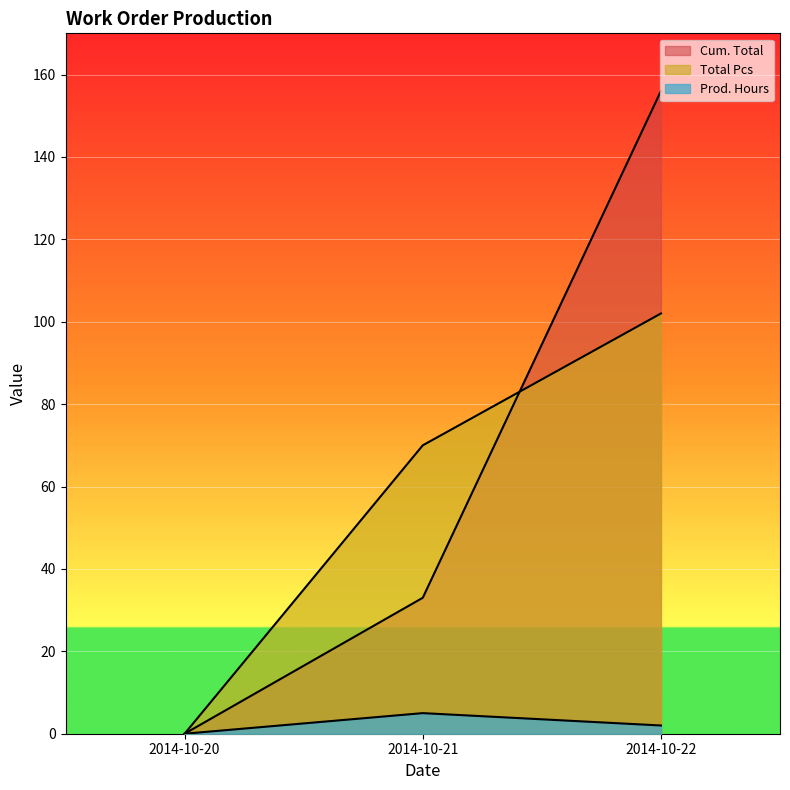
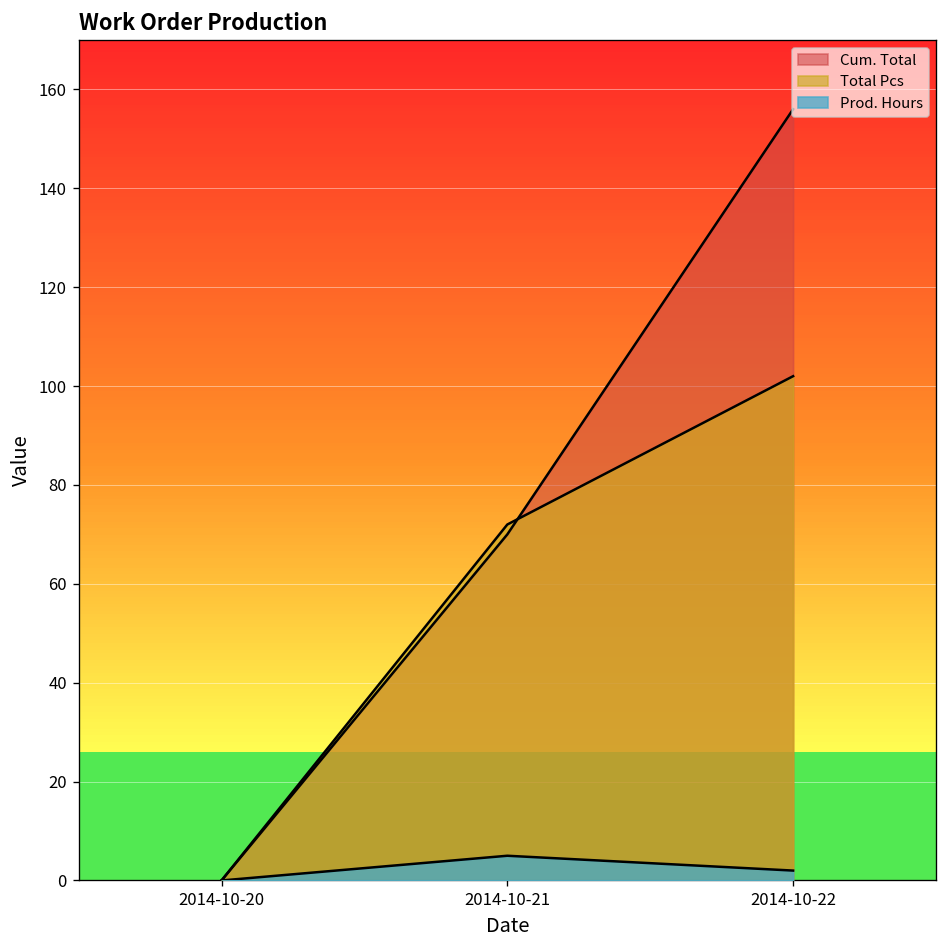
Cum. Total, 2014-10-21: 33 -> 70
Total Pcs, 2014-10-21: 70 -> 72
